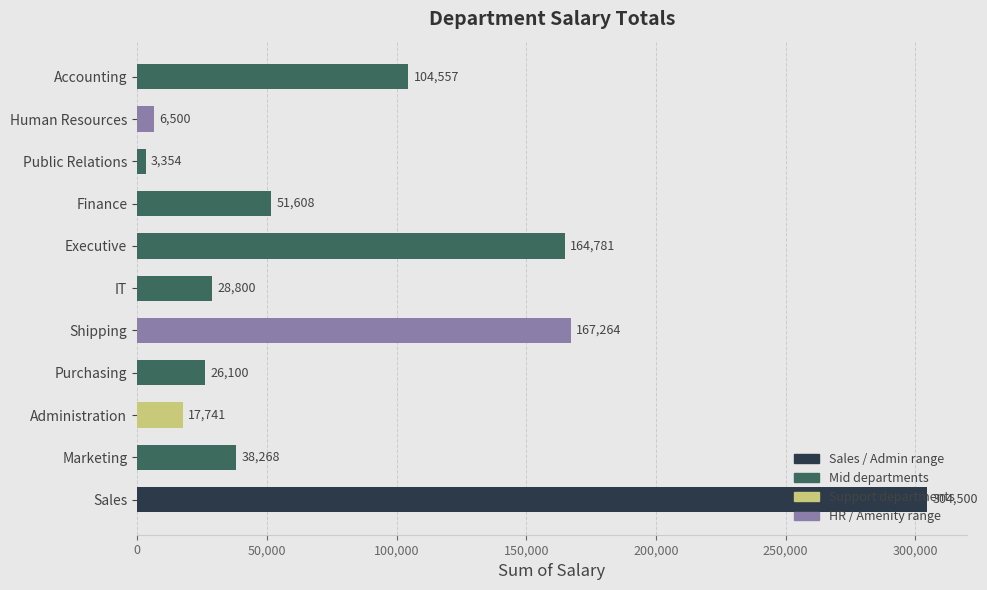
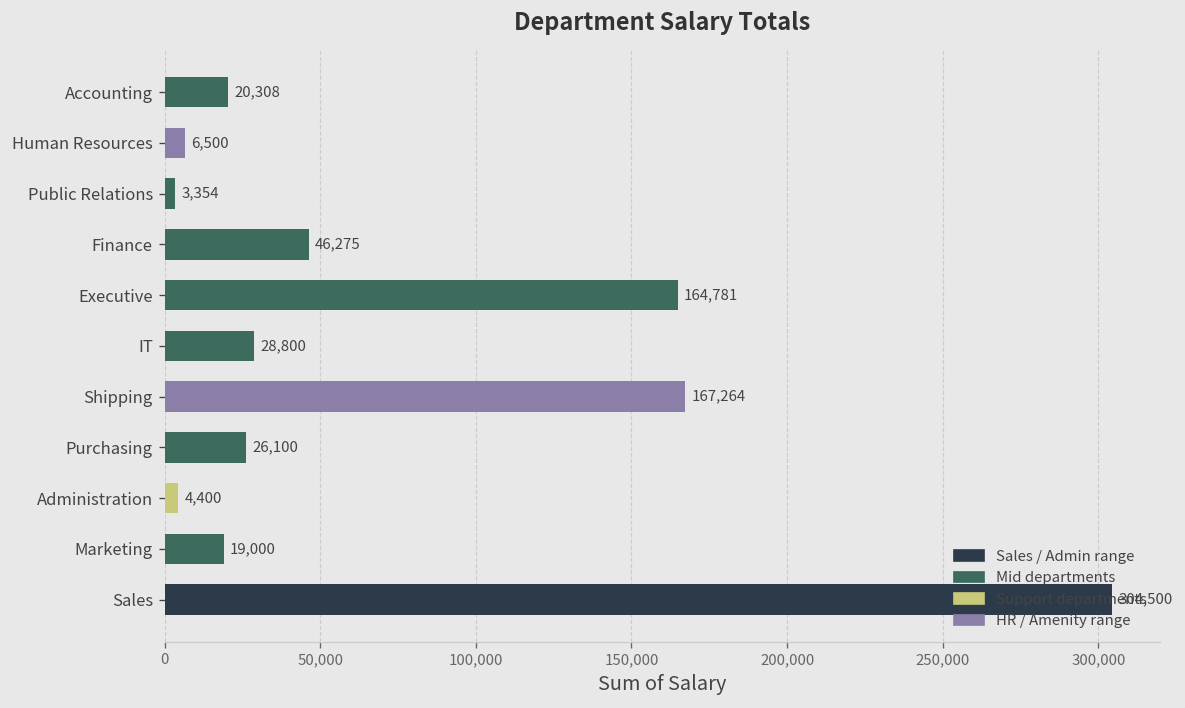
Accounting: 104,557 -> 20,308
Finance: 51,608 -> 46,275
Administration: 17,741 -> 4,400
Marketing: 38,268 -> 19,000
